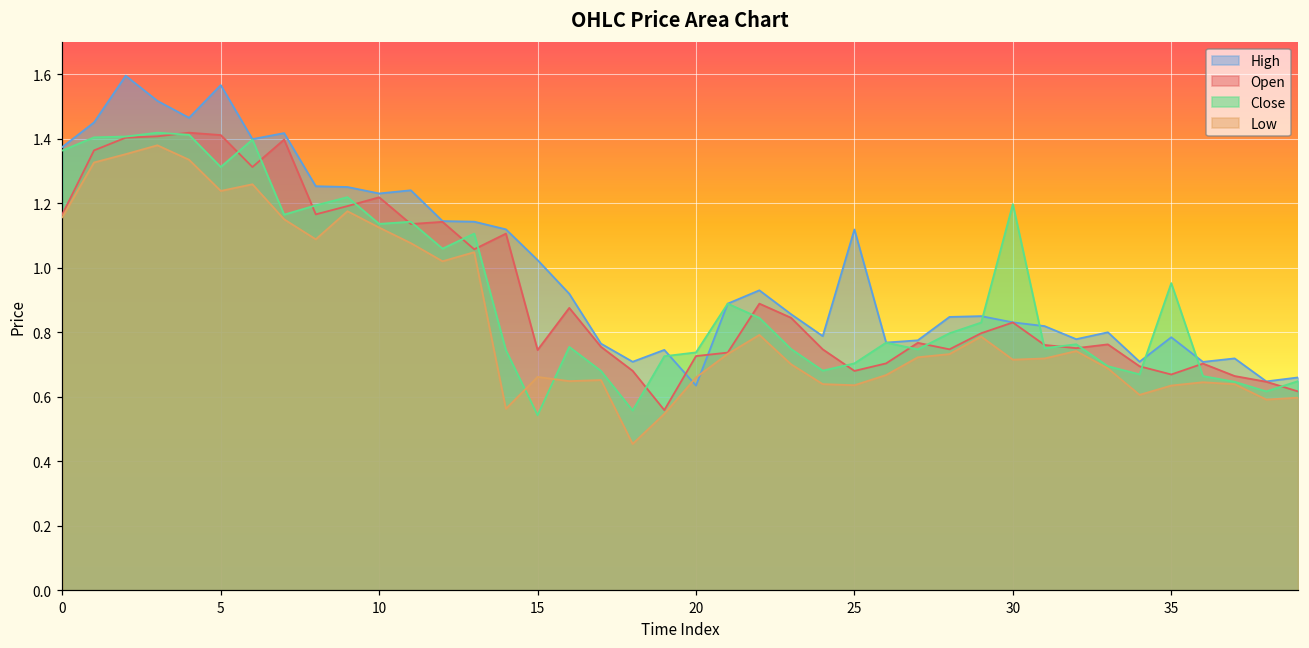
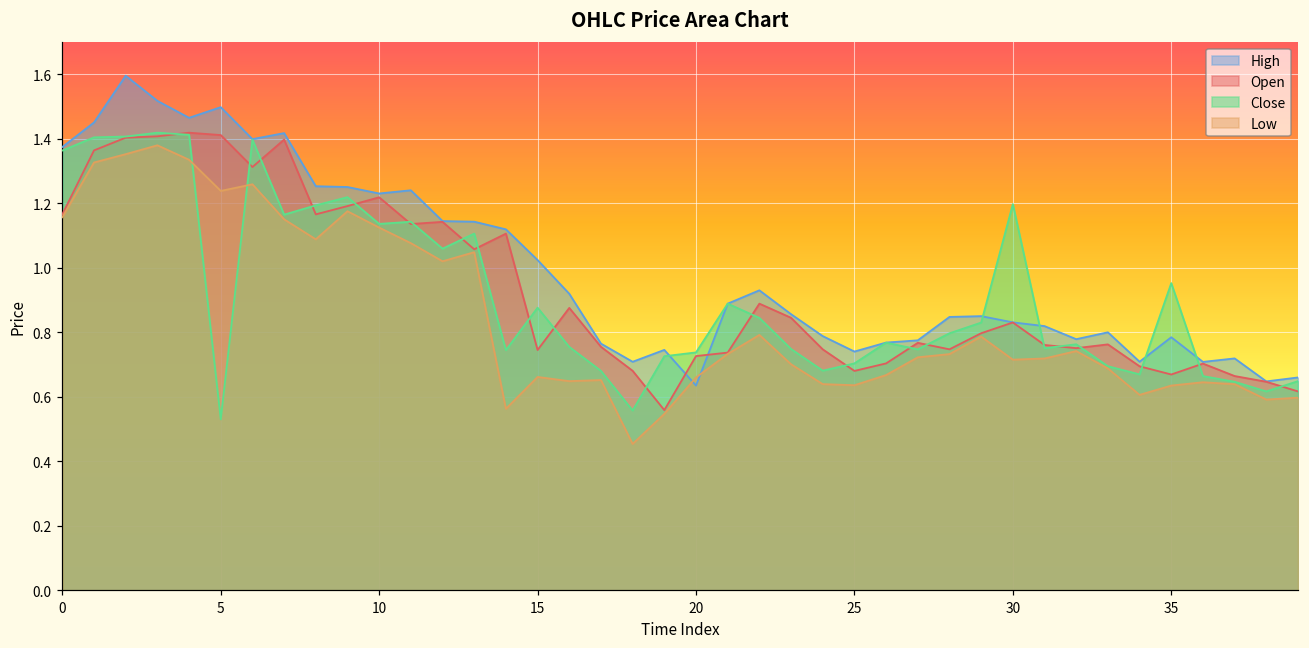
High, 5: 1.57 -> 1.50
Close, 5: 1.31 -> 0.53
Close, 15: 0.54 -> 0.88
High, 25: 1.12 -> 0.74
